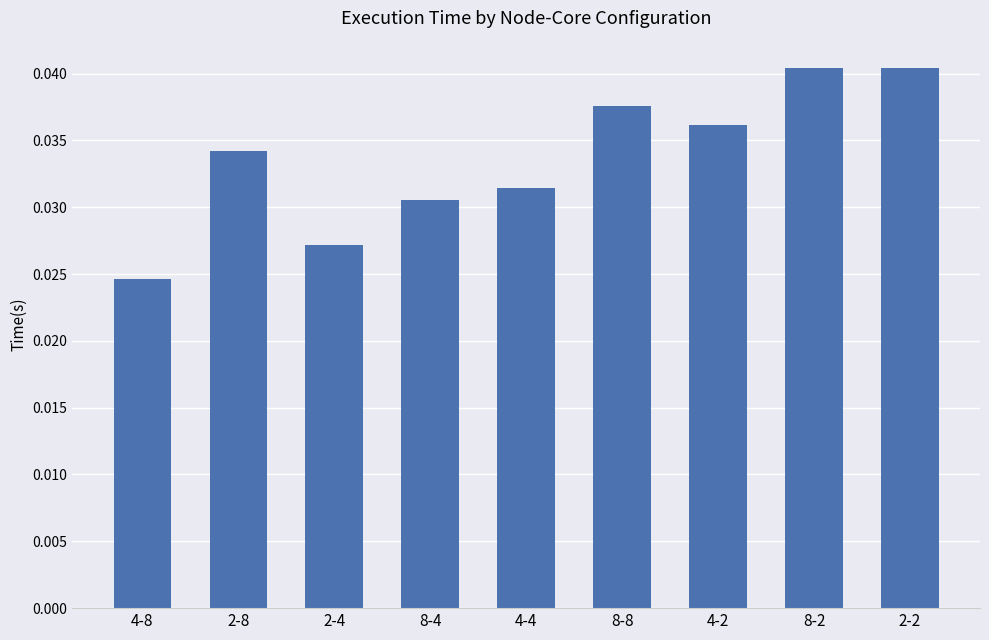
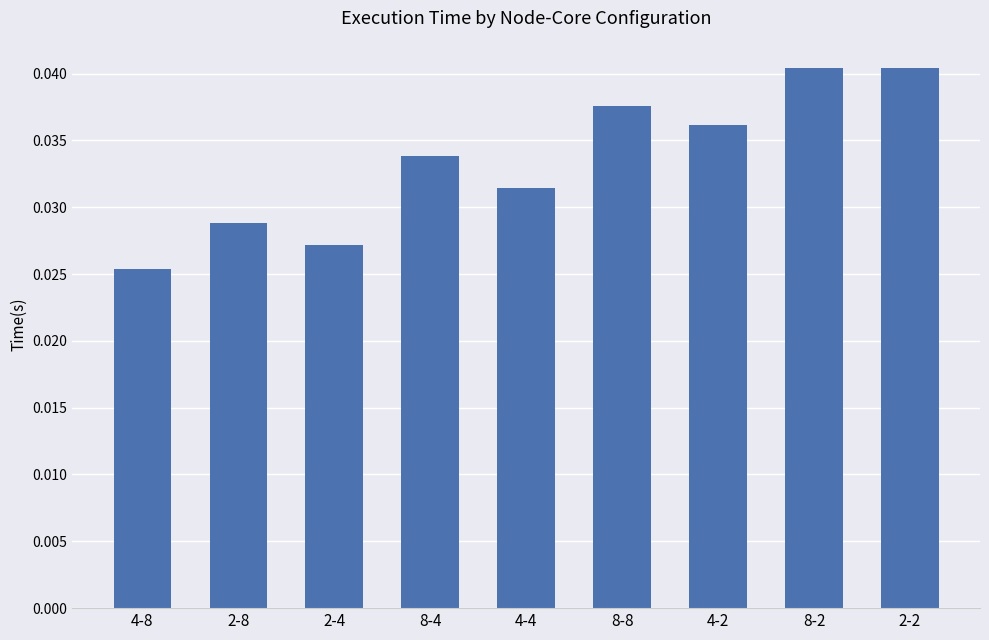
4-8: 0.0246 -> 0.0253
2-8: 0.0342 -> 0.0288
8-4: 0.0305 -> 0.0338
